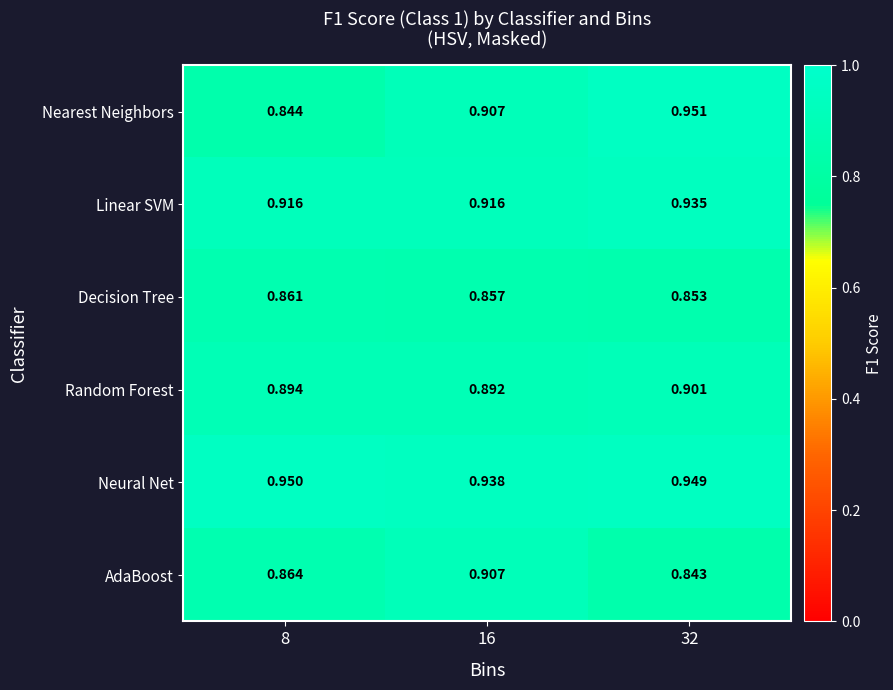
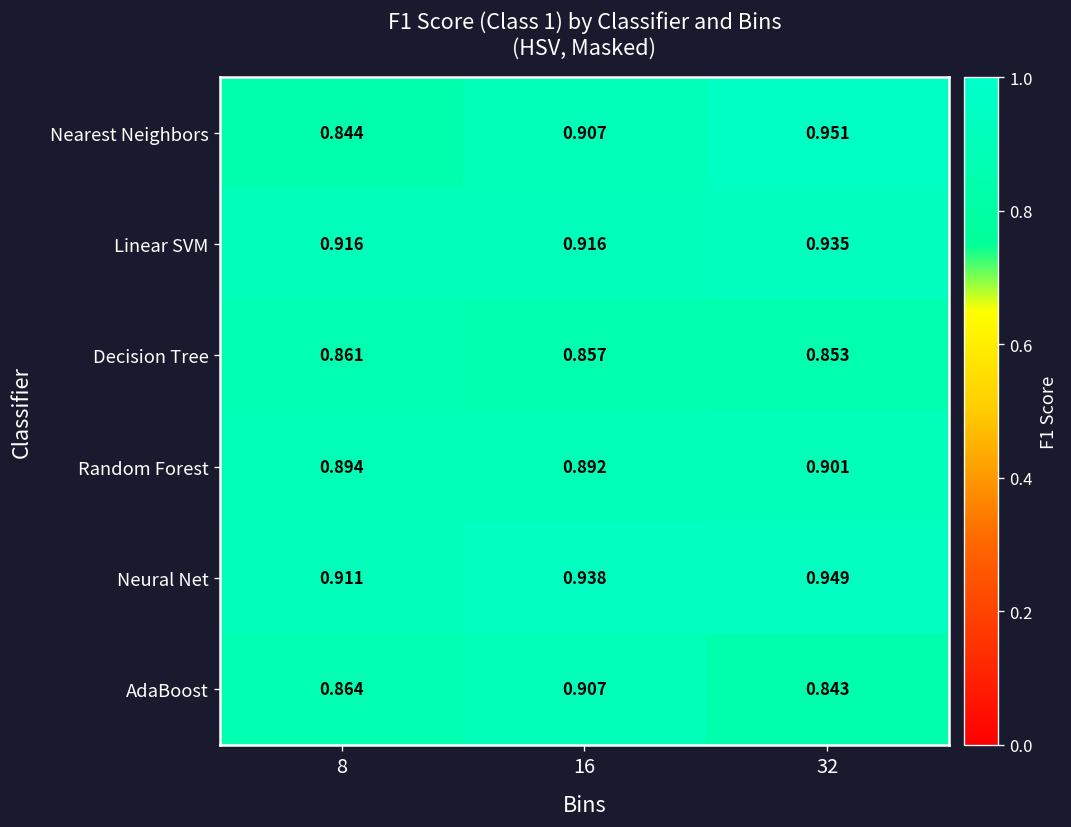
Neural Net, 8: 0.950 -> 0.911
